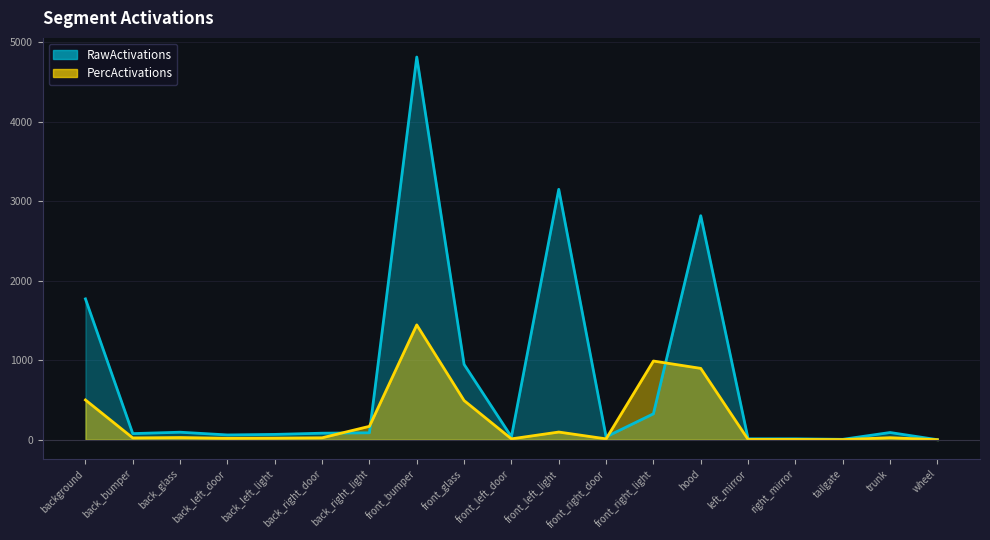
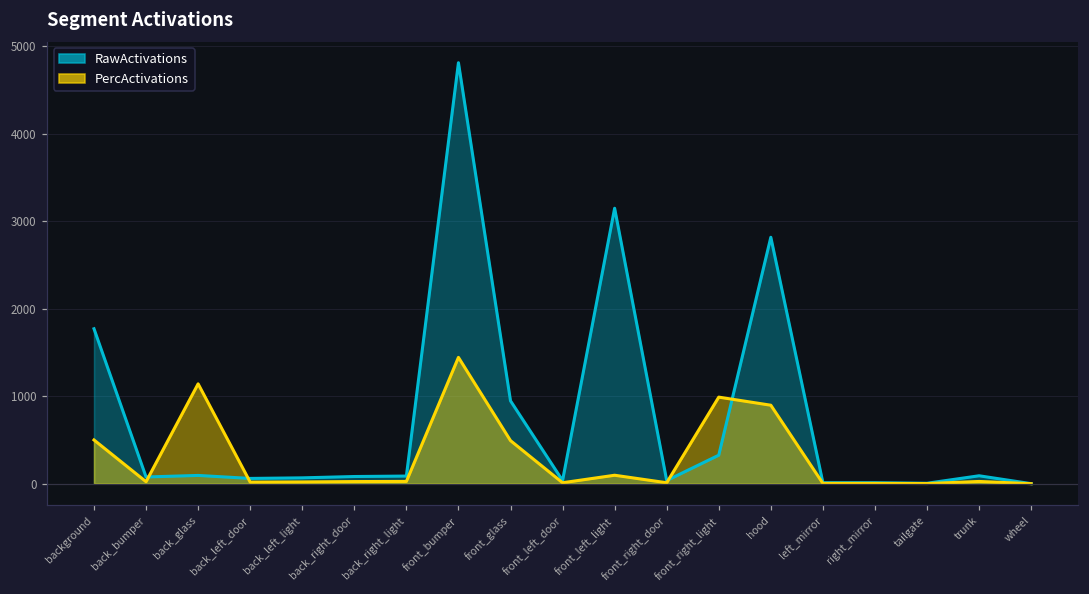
PercActivations, back_glass: 0 -> 1100
PercActivations, back_right_light: 200 -> 0
